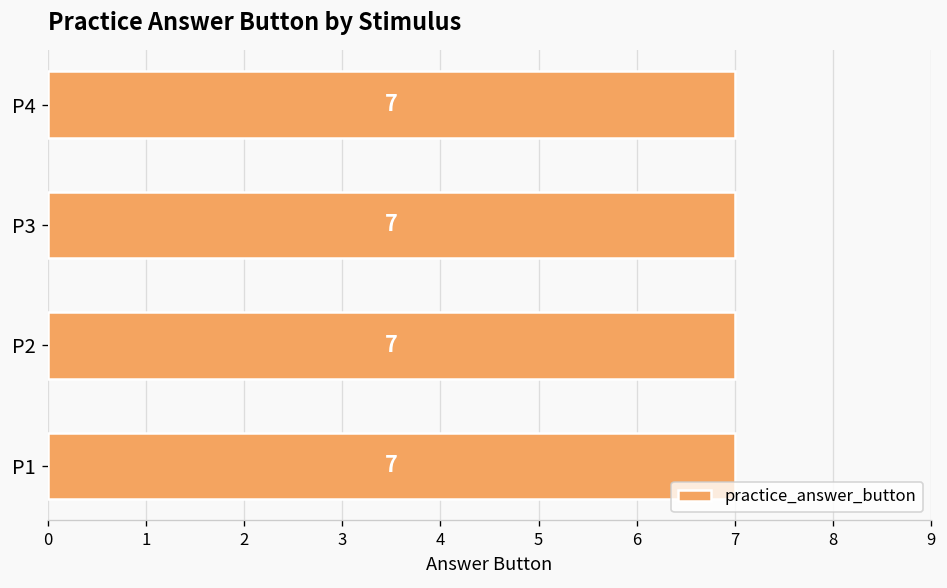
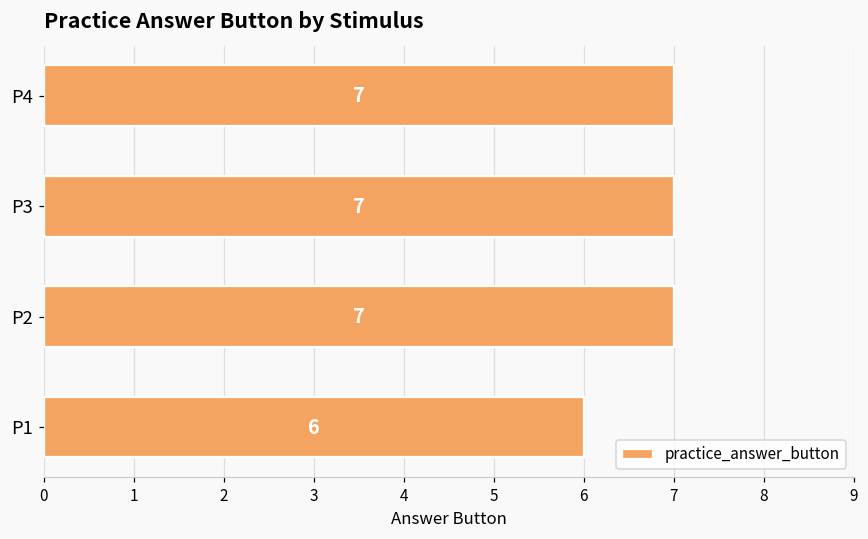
P1: 7 -> 6
